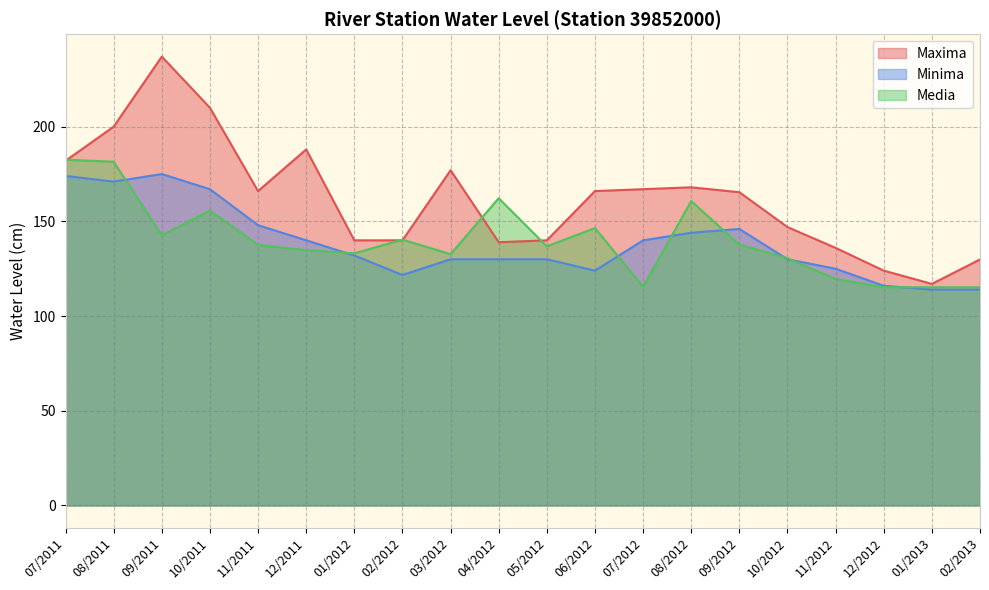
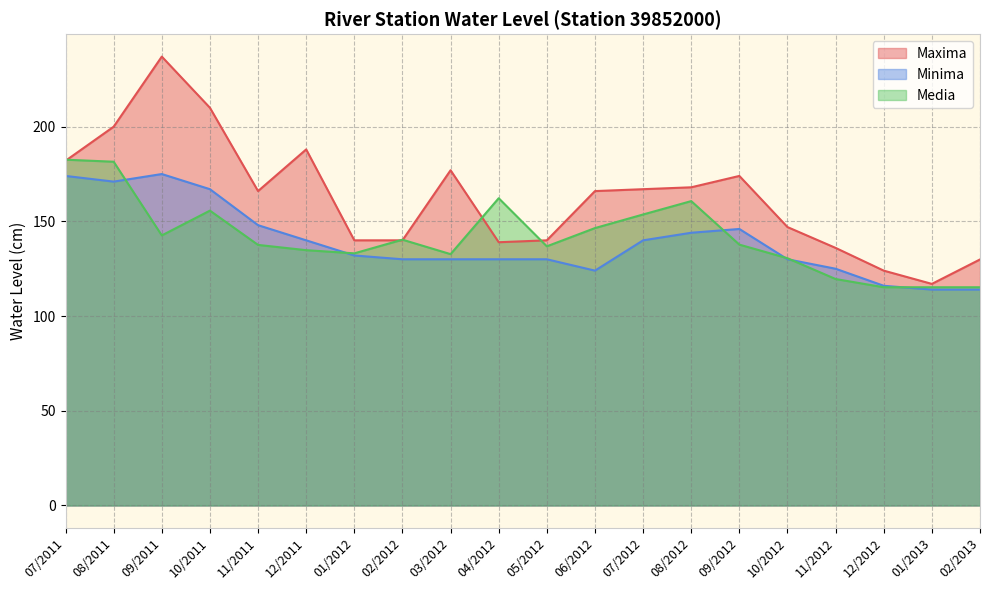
Minima, 02/2012: 122 -> 130
Media, 07/2012: 115 -> 154
Maxima, 09/2012: 165 -> 174
